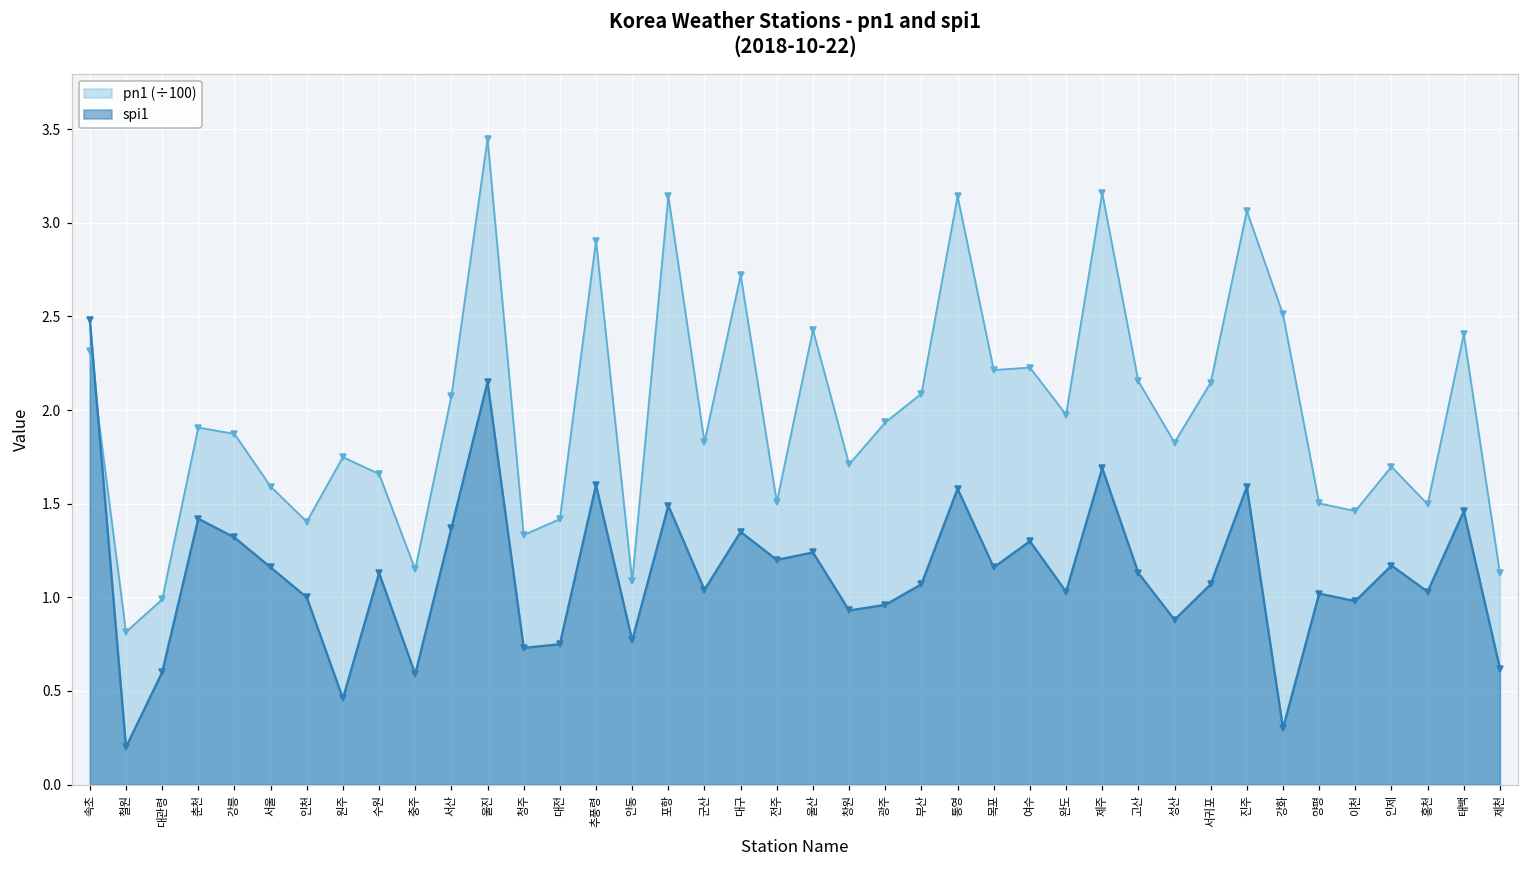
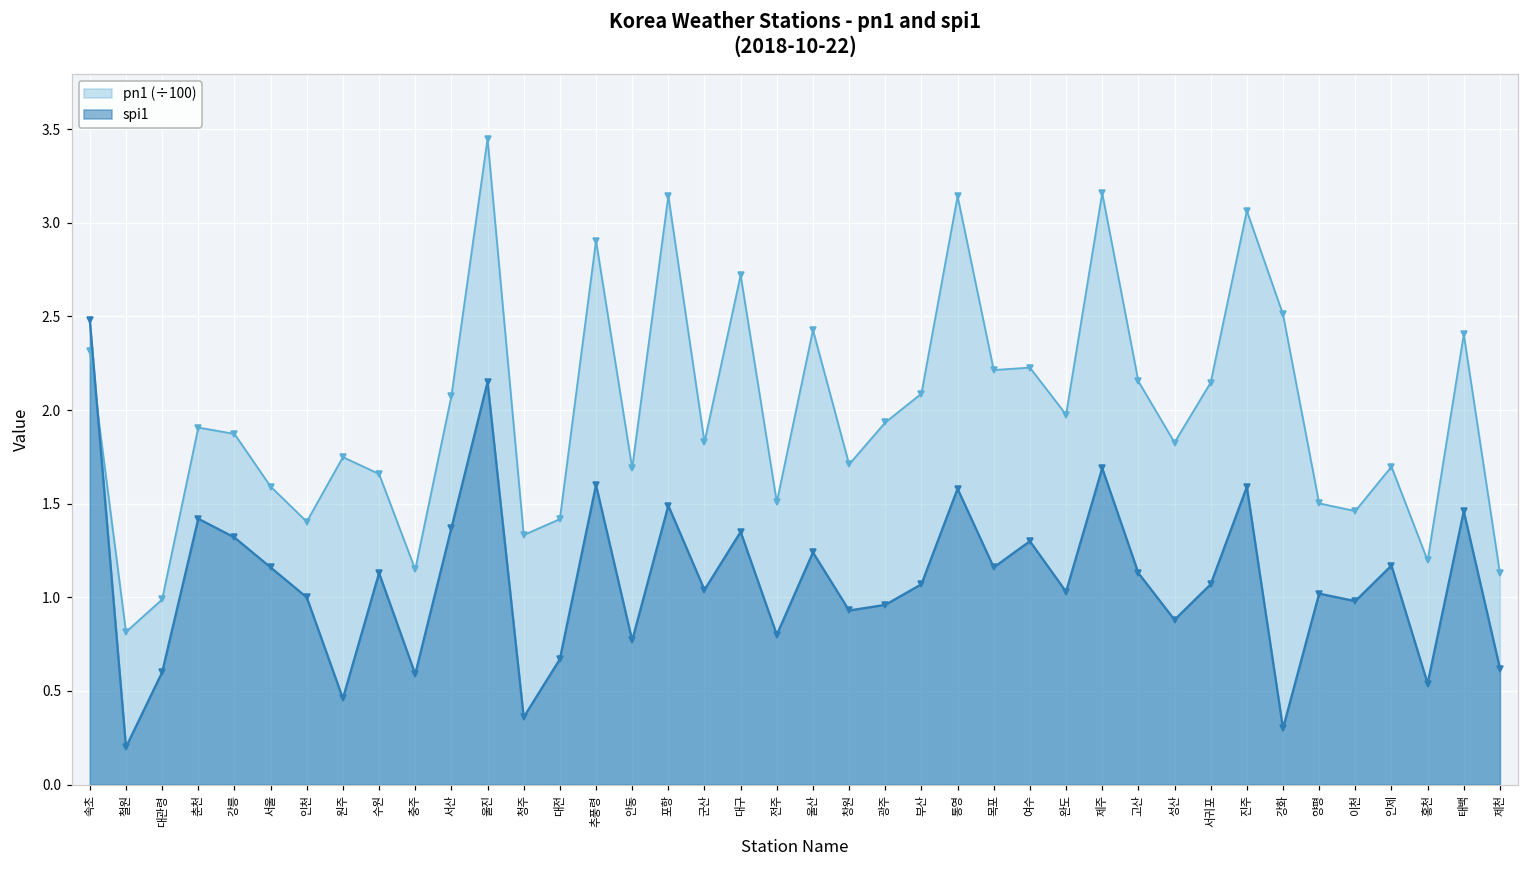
spi1, 청주: 0.73 -> 0.36
spi1, 대전: 0.75 -> 0.67
pn1 (÷100), 안동: 1.09 -> 1.69
spi1, 전주: 1.2 -> 0.8
pn1 (÷100), 홍천: 1.50 -> 1.20
spi1, 홍천: 1.03 -> 0.54
